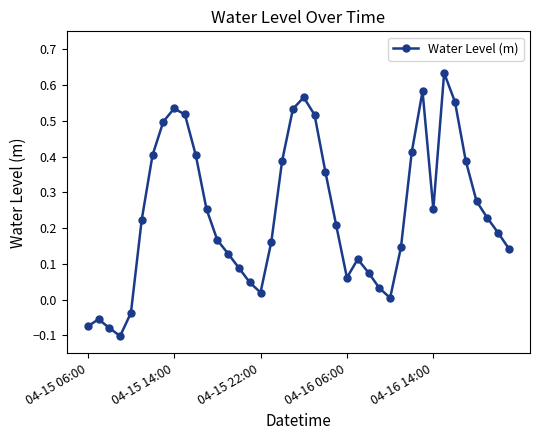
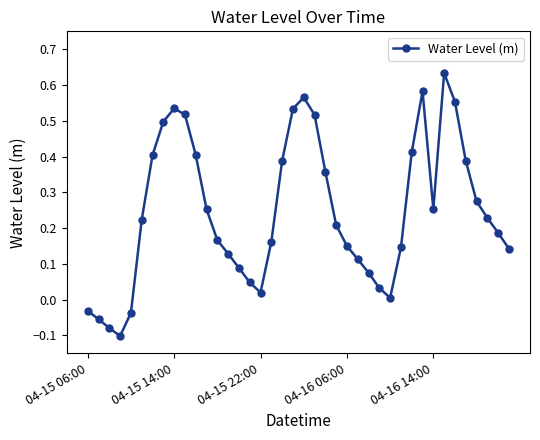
04-15 06:00: -0.08 -> -0.03
04-16 06:00: 0.06 -> 0.15
